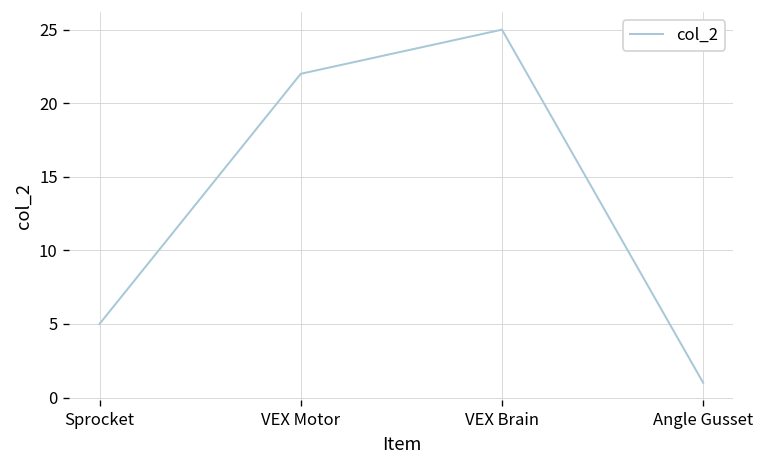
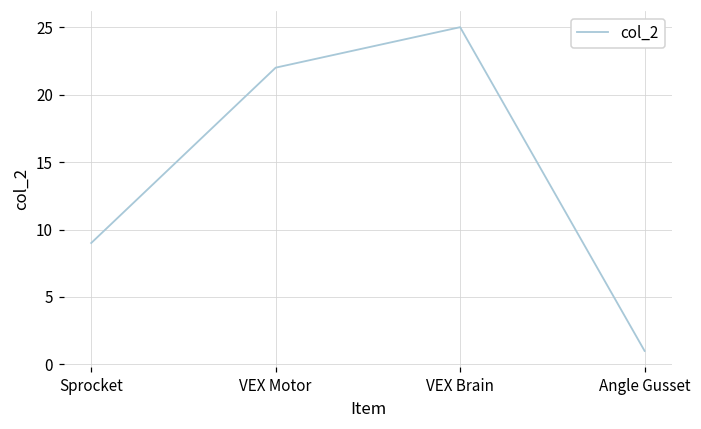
Sprocket: 5 -> 9
